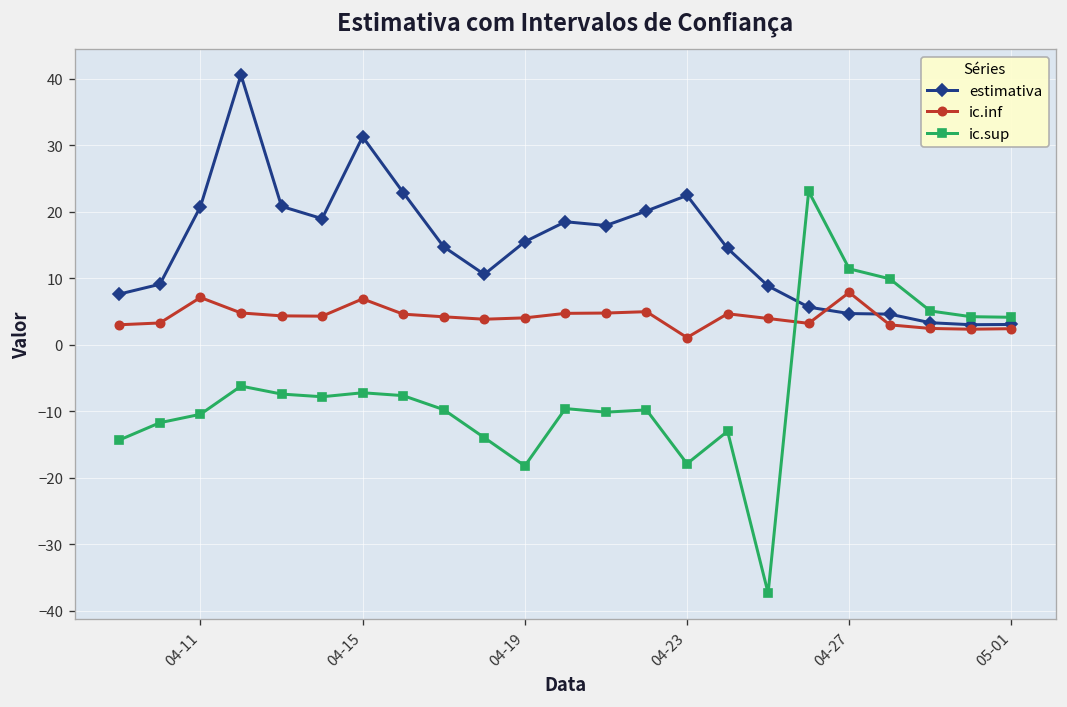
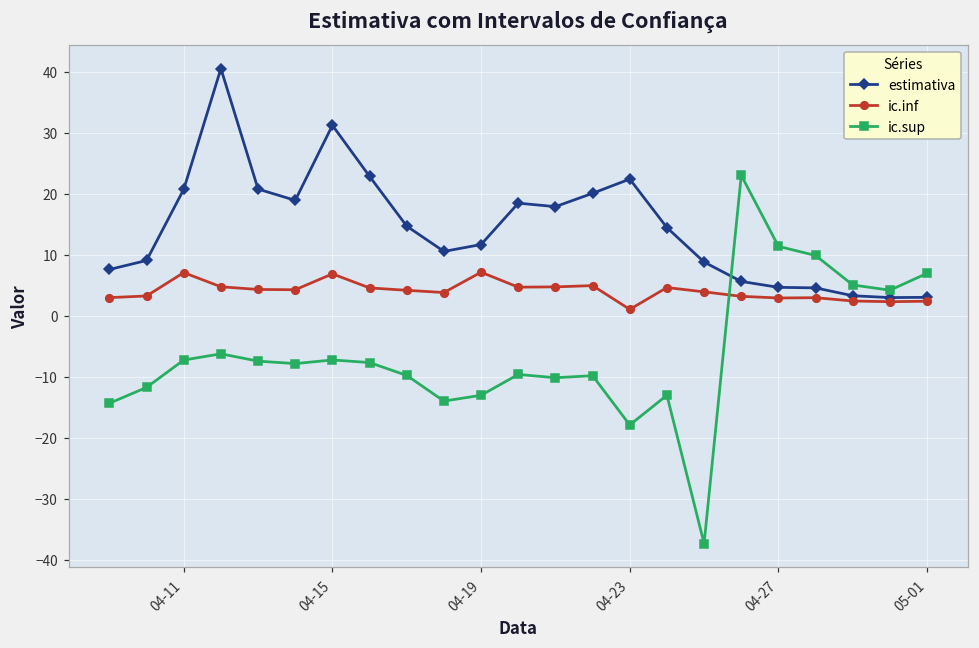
ic.sup, 04-11: -10 -> -7
estimativa, 04-19: 15 -> 12
ic.inf, 04-19: 4 -> 7
ic.sup, 04-19: -18 -> -13
ic.inf, 04-27: 8 -> 3
ic.sup, 05-01: 4 -> 7
